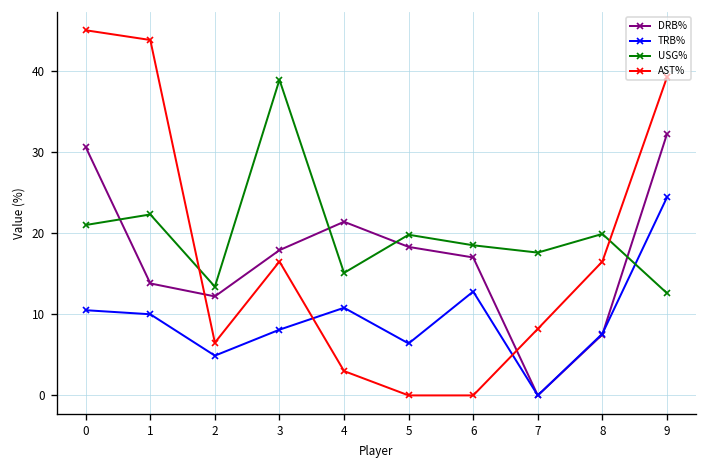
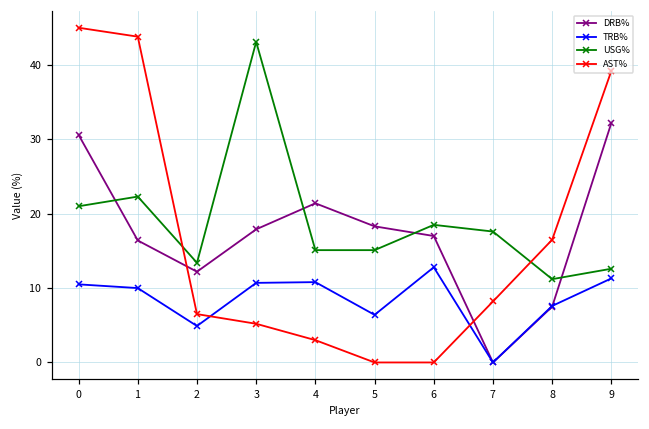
DRB%, 1: 14 -> 16
TRB%, 3: 8 -> 11
USG%, 3: 39 -> 43
AST%, 3: 17 -> 5
USG%, 5: 20 -> 15
USG%, 8: 20 -> 11
TRB%, 9: 24 -> 11
